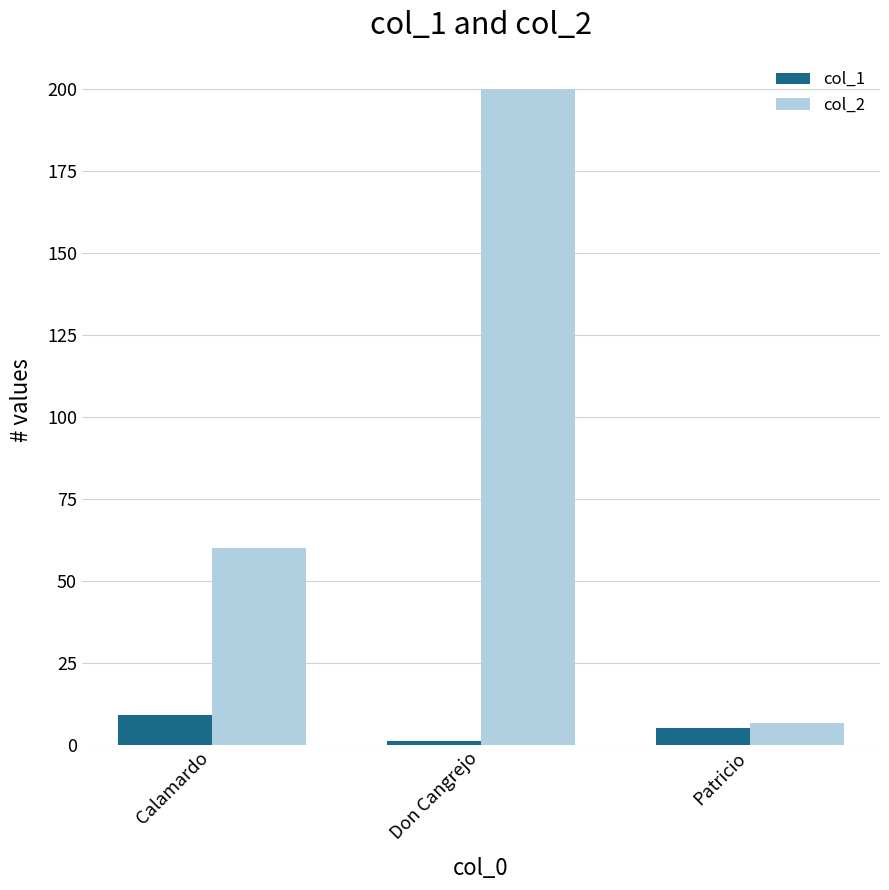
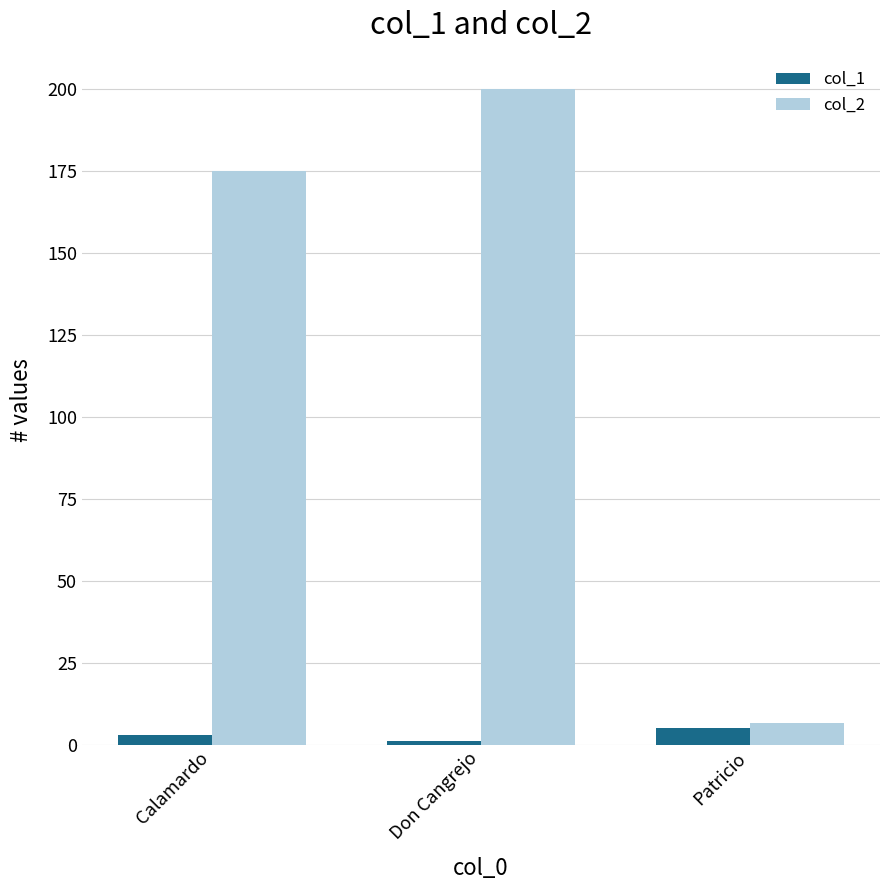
col_1, Calamardo: 9 -> 3
col_2, Calamardo: 60 -> 175
